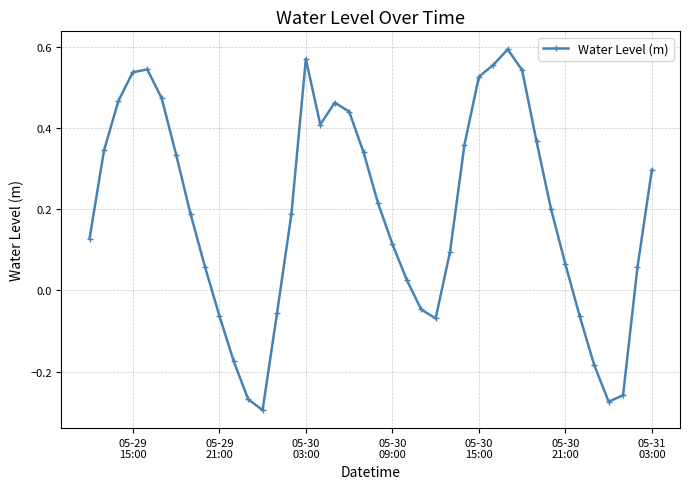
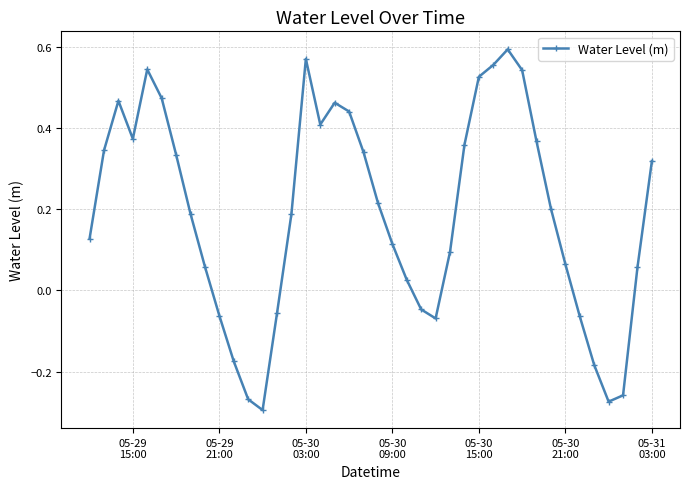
05-29 15:00: 0.54 -> 0.37
05-31 03:00: 0.30 -> 0.32
